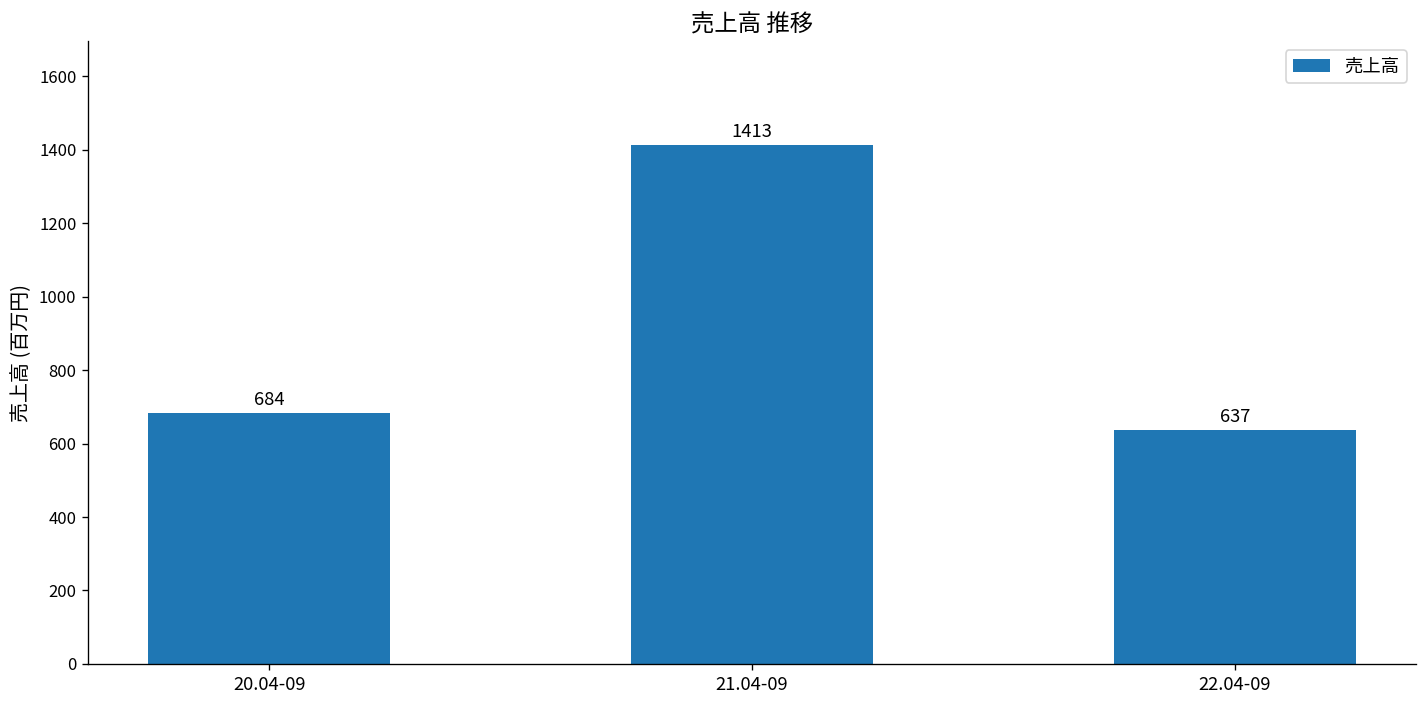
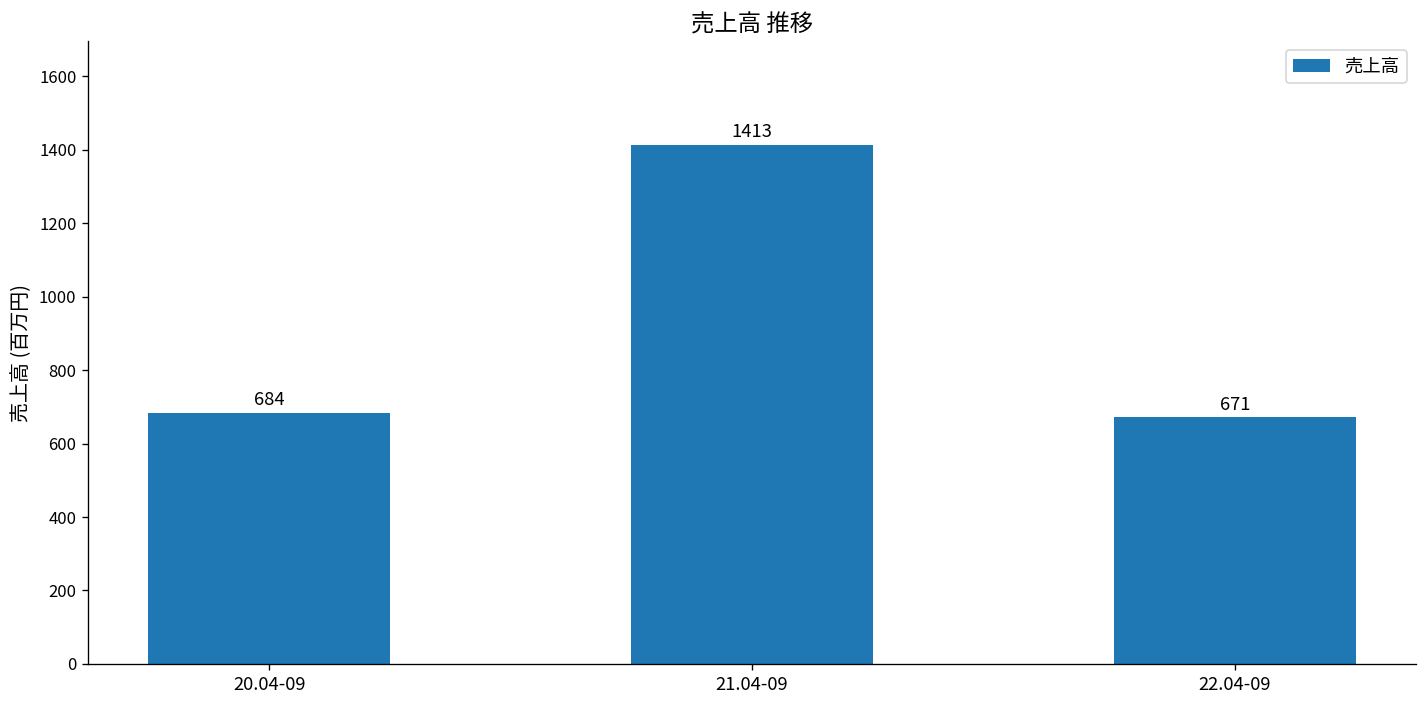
22.04-09: 637 -> 671
